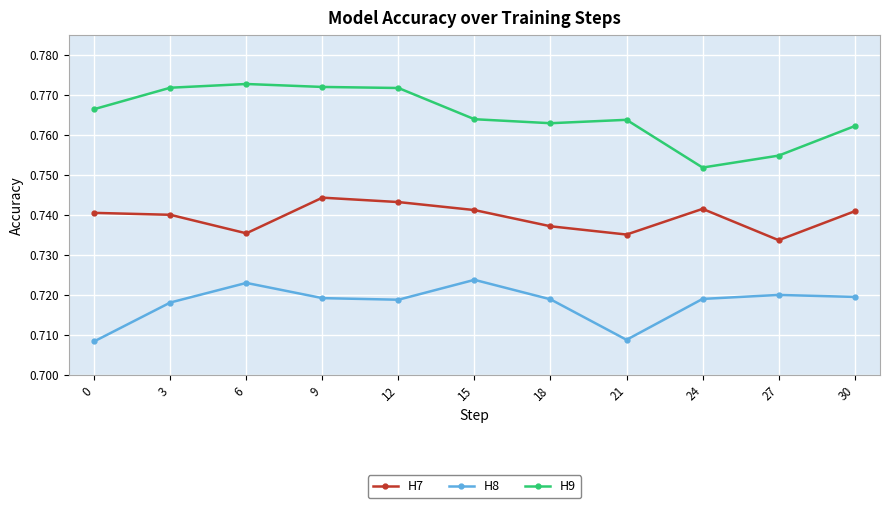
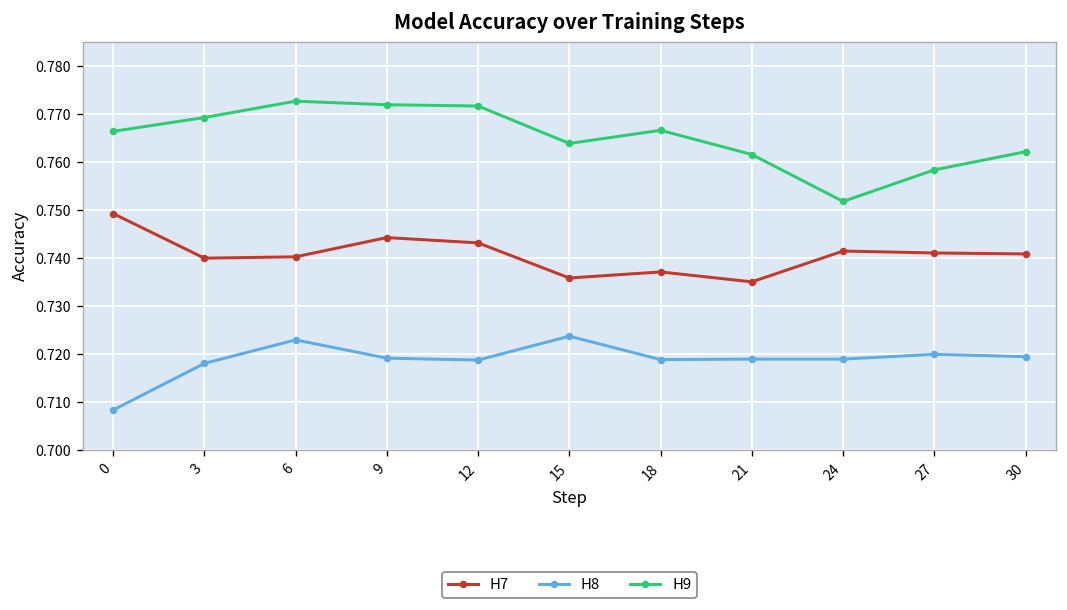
H7, 0: 0.740 -> 0.749
H9, 3: 0.772 -> 0.769
H7, 6: 0.735 -> 0.740
H7, 15: 0.741 -> 0.736
H9, 18: 0.763 -> 0.767
H8, 21: 0.709 -> 0.719
H9, 21: 0.764 -> 0.762
H7, 27: 0.734 -> 0.741
H9, 27: 0.755 -> 0.758
